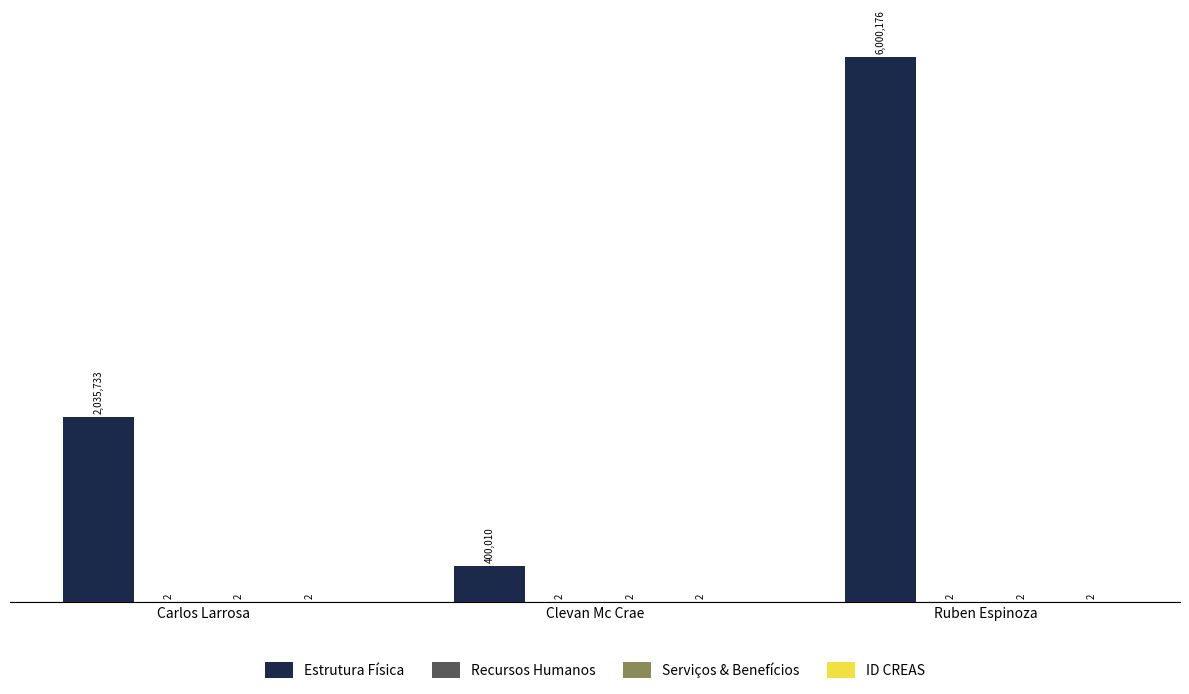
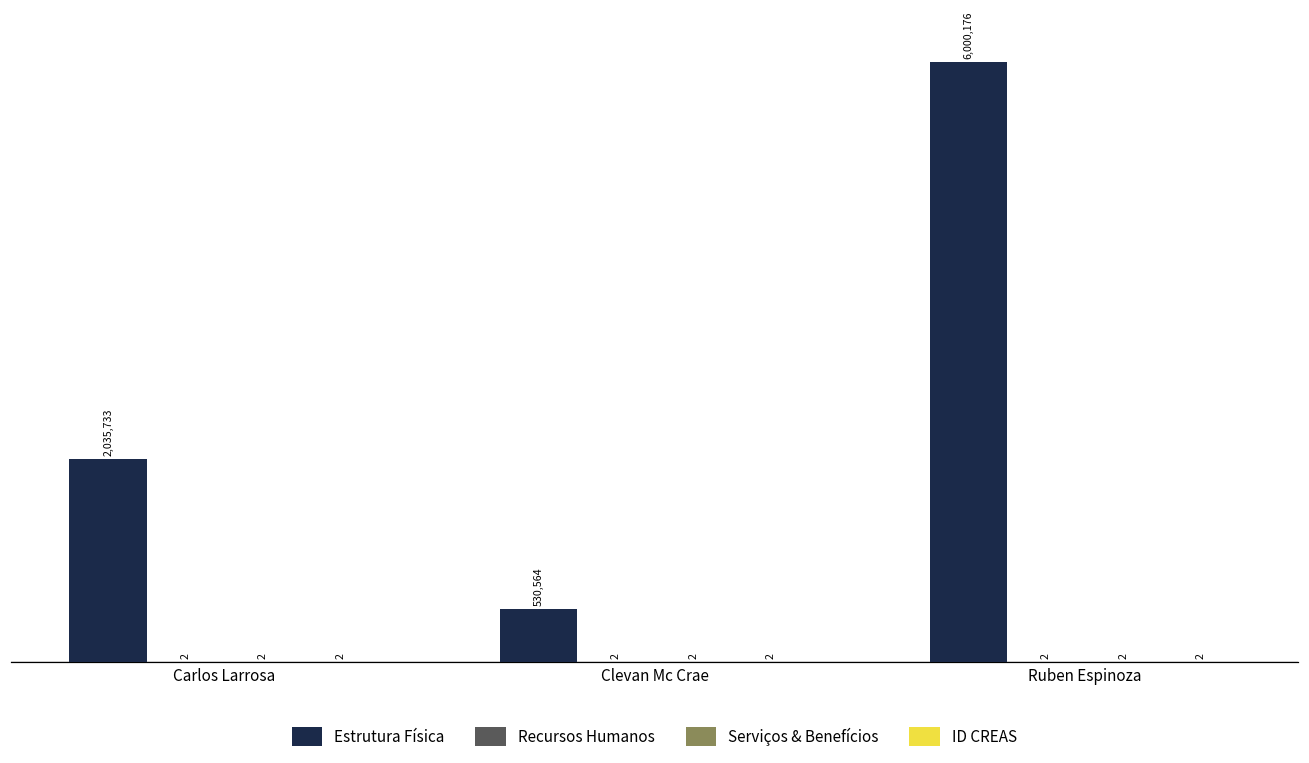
Estrutura Física, Clevan Mc Crae: 400,010 -> 530,564
